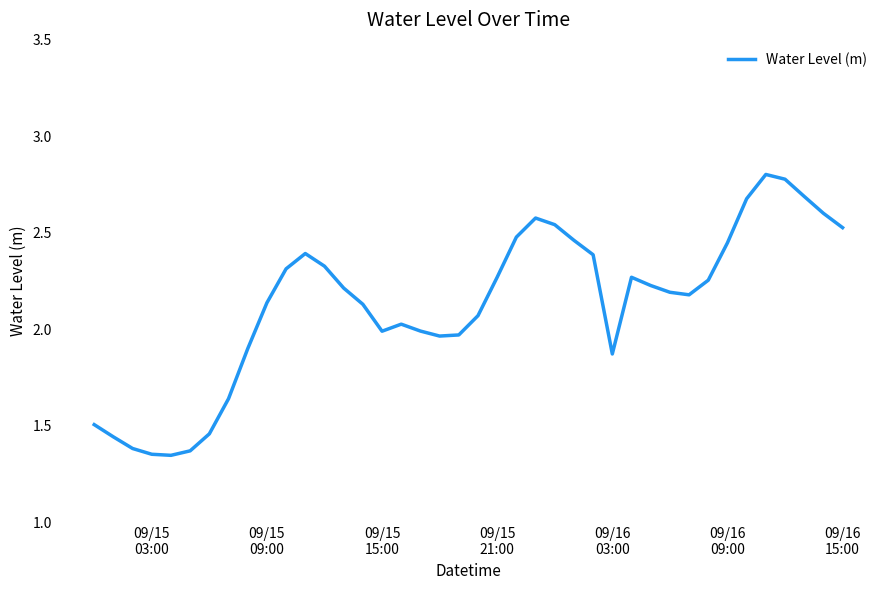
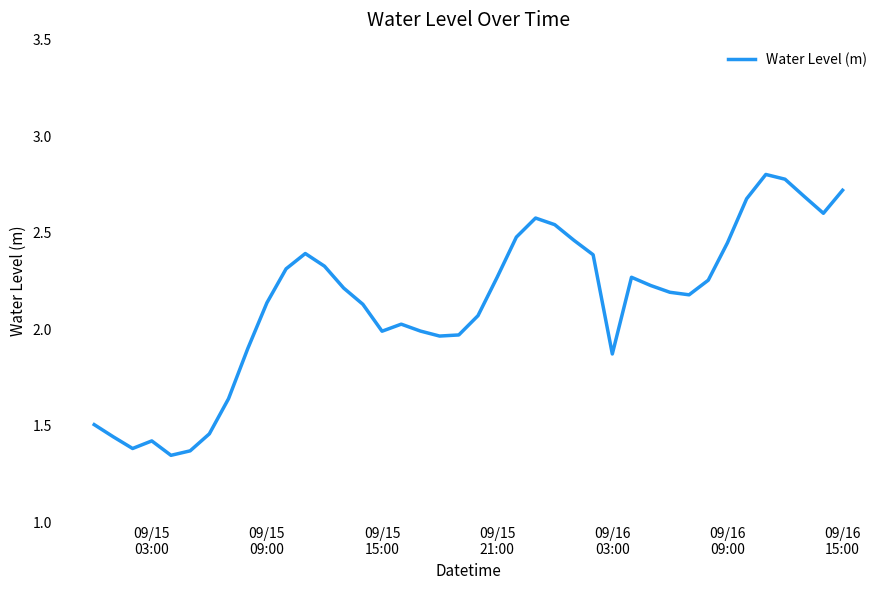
09/15 03:00: 1.35 -> 1.42
09/16 15:00: 2.53 -> 2.72
